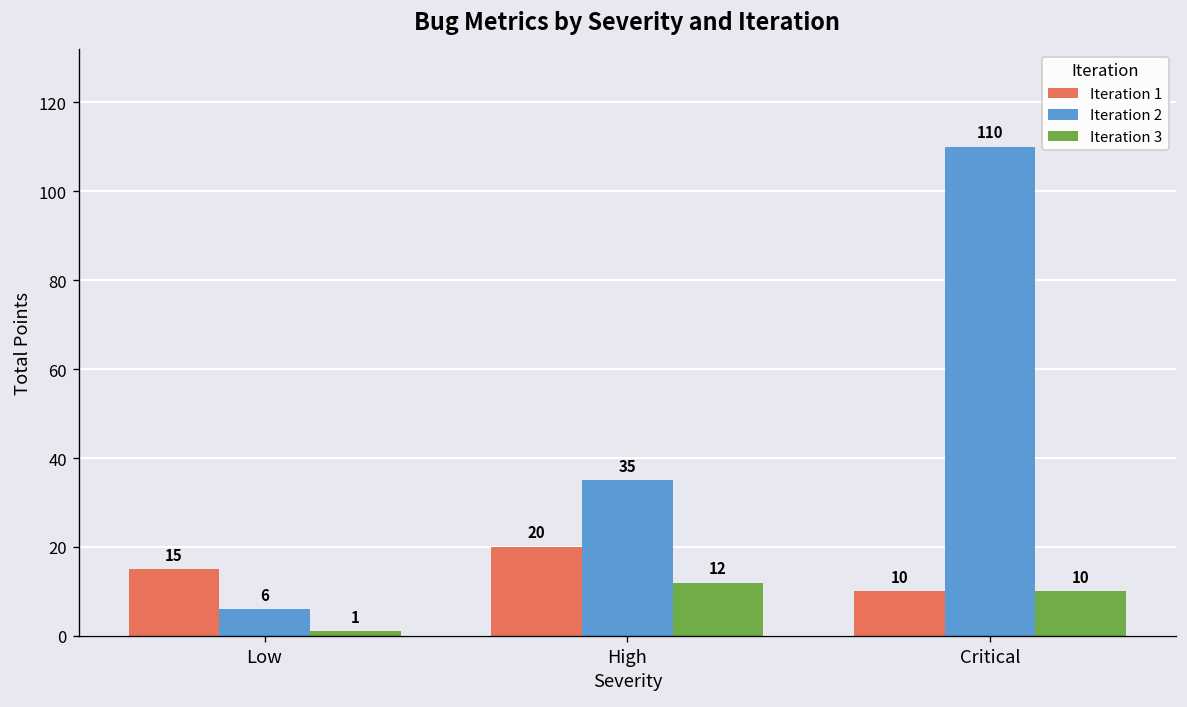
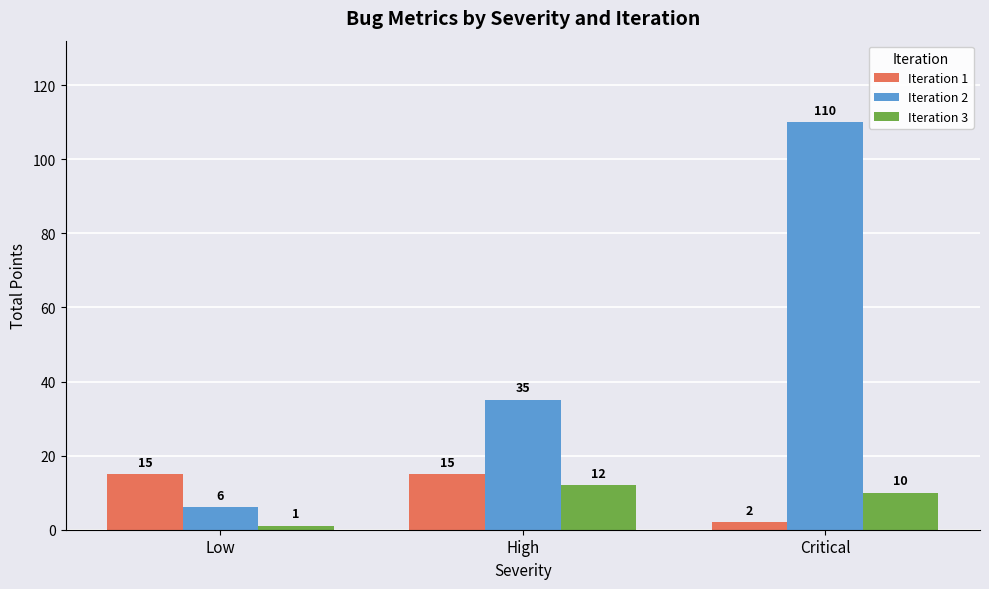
Iteration 1, High: 20 -> 15
Iteration 1, Critical: 10 -> 2
